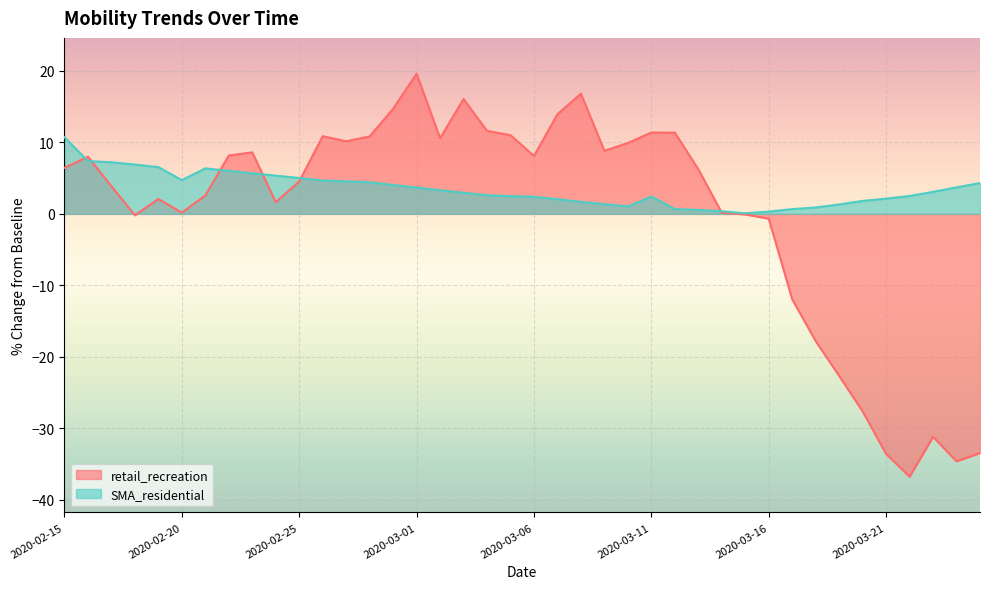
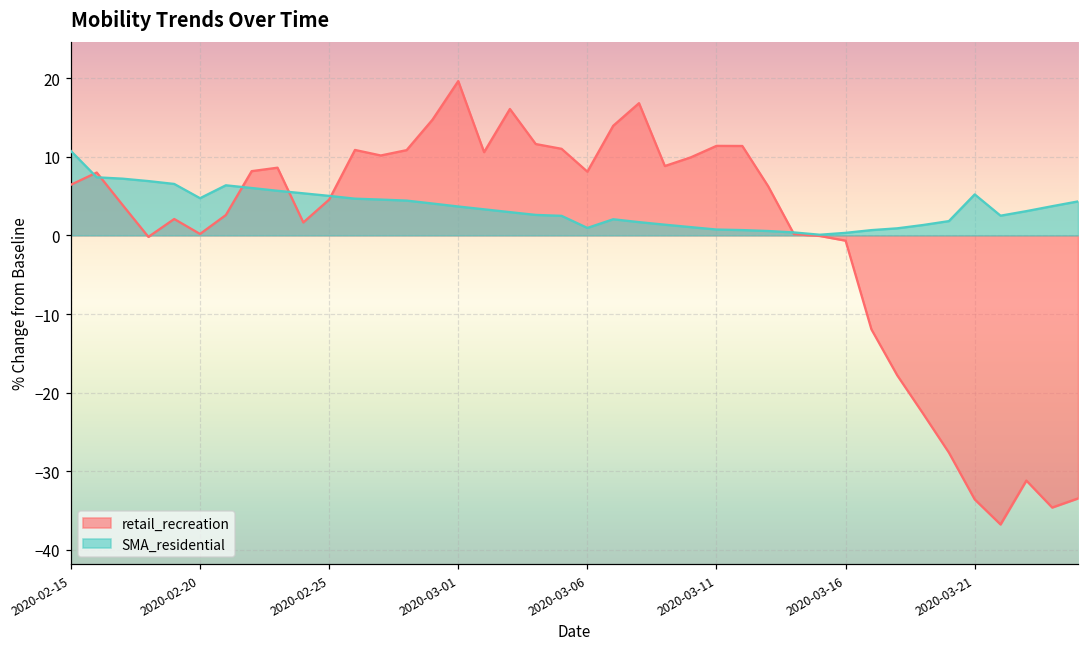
SMA_residential, 2020-03-06: 2 -> 1
SMA_residential, 2020-03-11: 2 -> 1
SMA_residential, 2020-03-21: 2 -> 5
